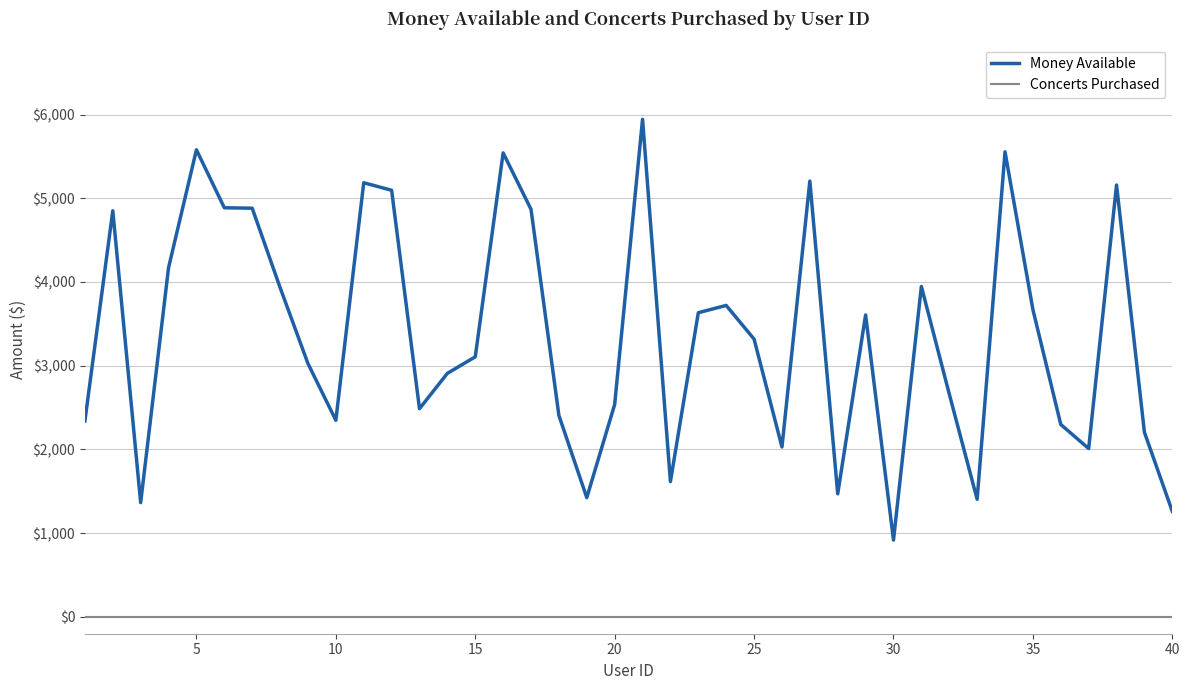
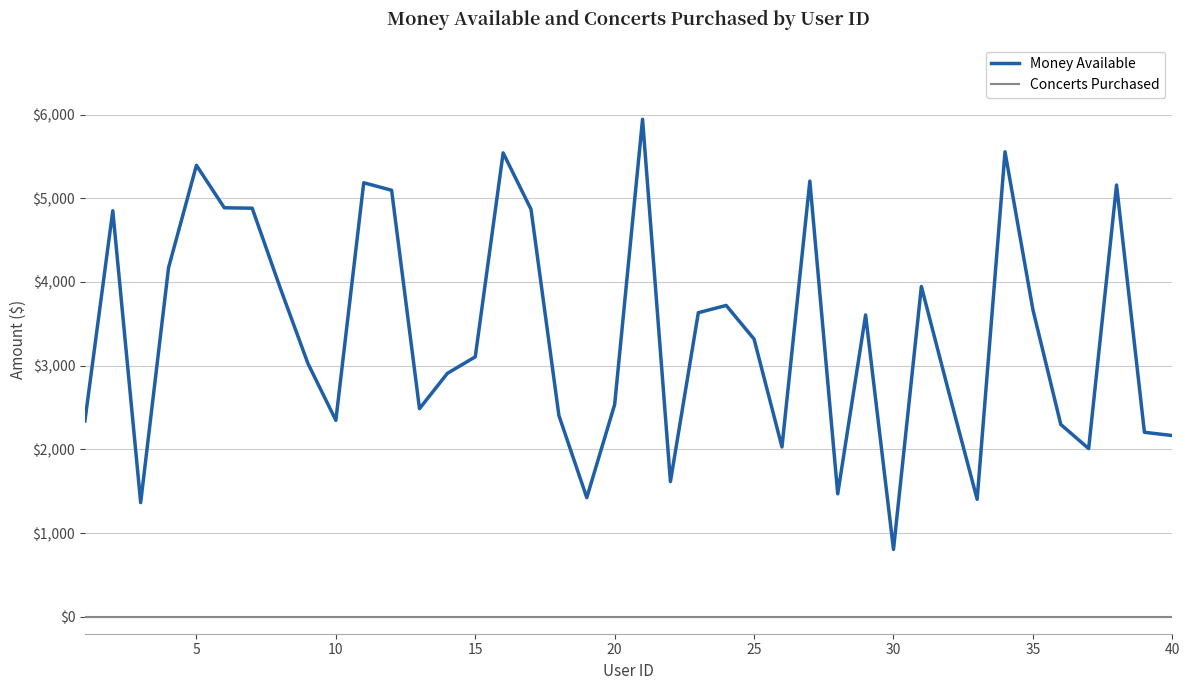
Money Available, 5: $5,600 -> $5,400
Money Available, 30: $900 -> $800
Money Available, 40: $1,300 -> $2,200
